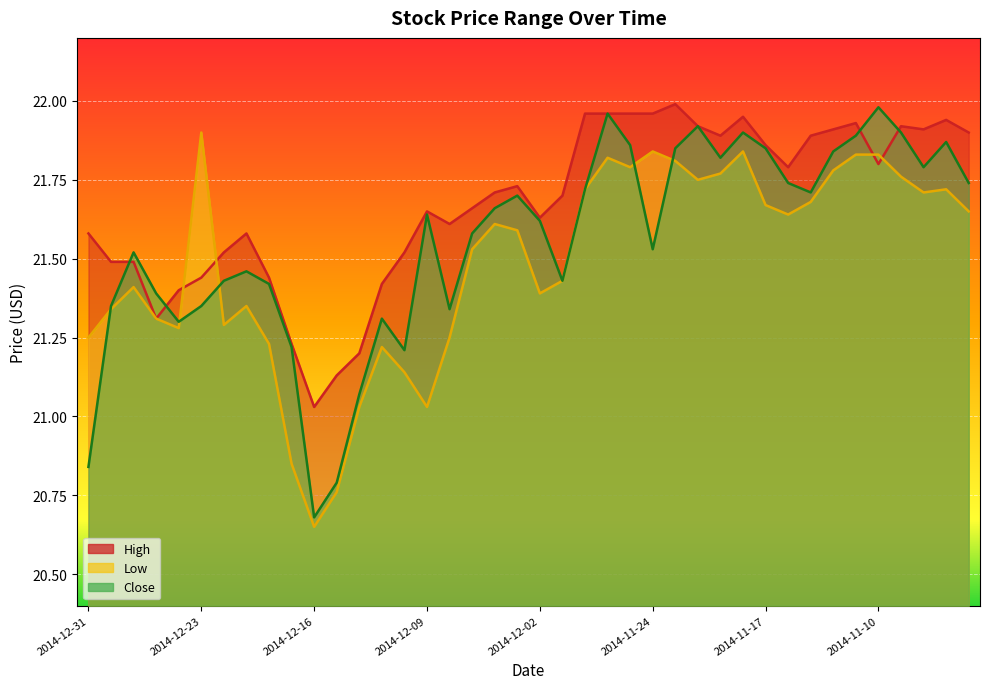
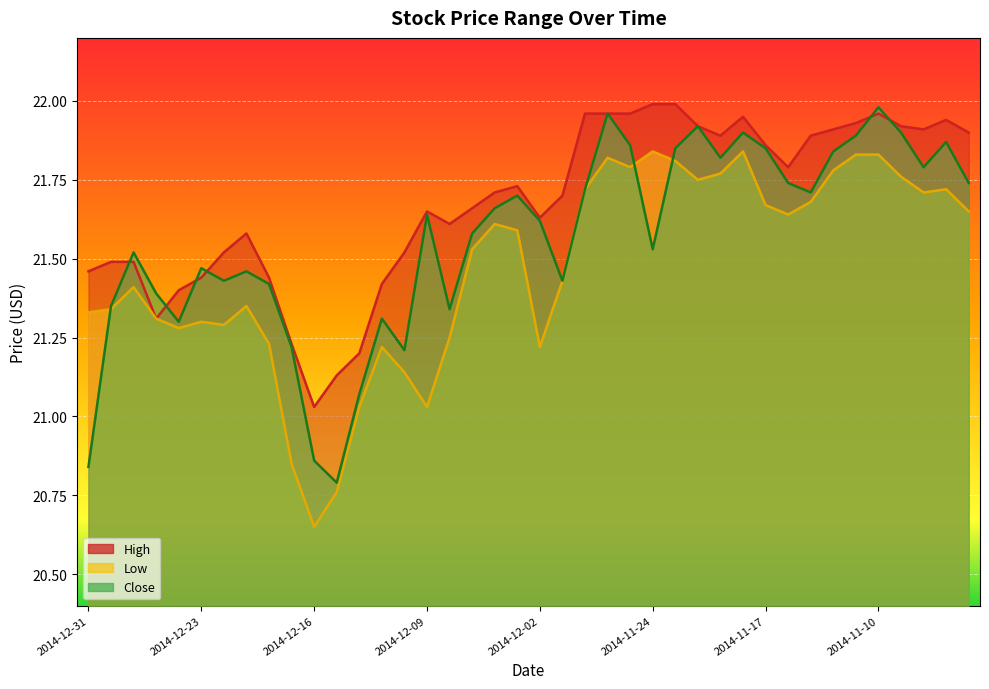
High, 2014-12-31: 21.58 -> 21.46
Low, 2014-12-31: 21.25 -> 21.33
Low, 2014-12-23: 21.9 -> 21.3
Close, 2014-12-23: 21.35 -> 21.47
Close, 2014-12-16: 20.68 -> 20.86
Low, 2014-12-02: 21.39 -> 21.22
High, 2014-11-24: 21.96 -> 21.99
High, 2014-11-10: 21.80 -> 21.96
